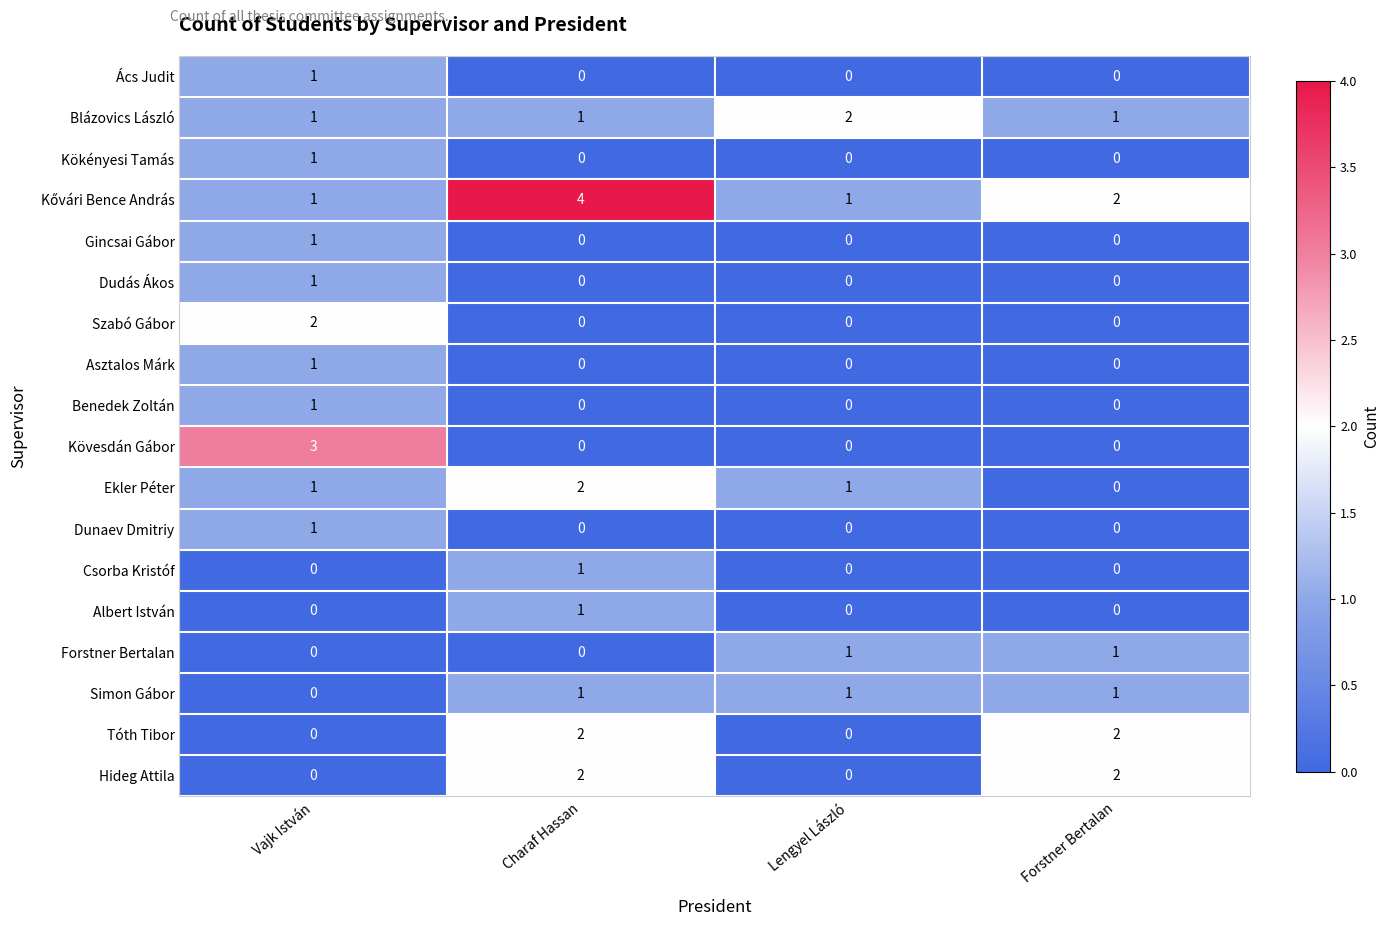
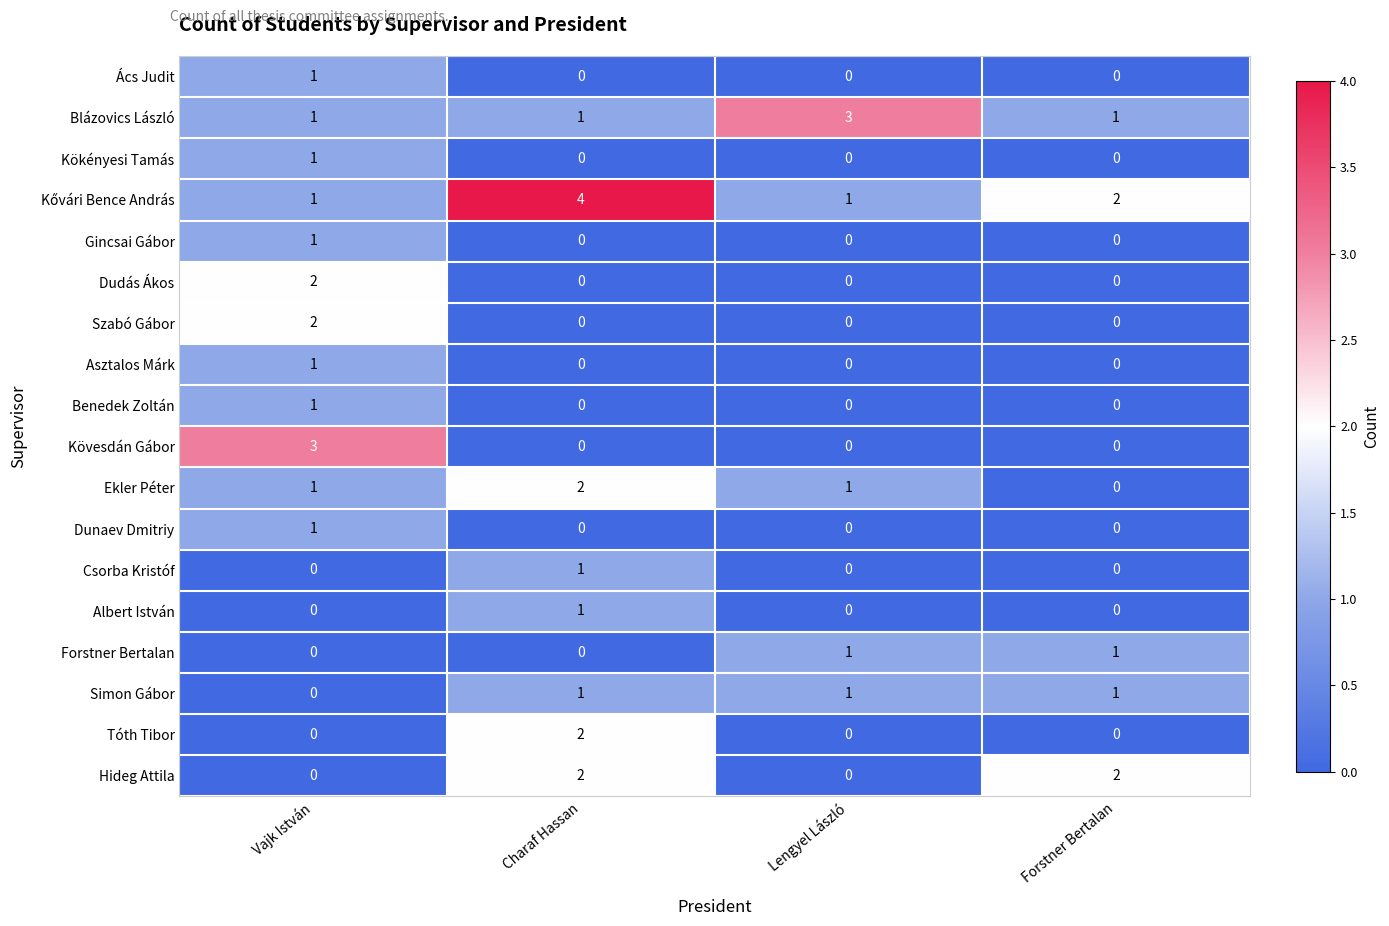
Blázovics László, Lengyel László: 2 -> 3
Dudás Ákos, Vajk István: 1 -> 2
Tóth Tibor, Forstner Bertalan: 2 -> 0
